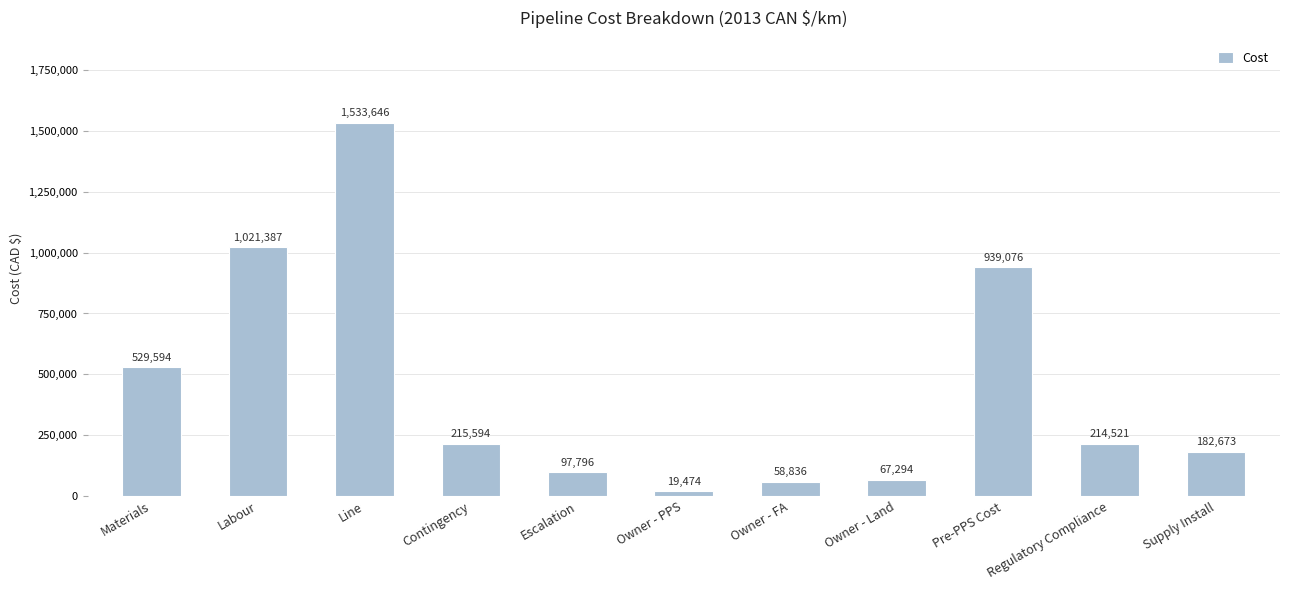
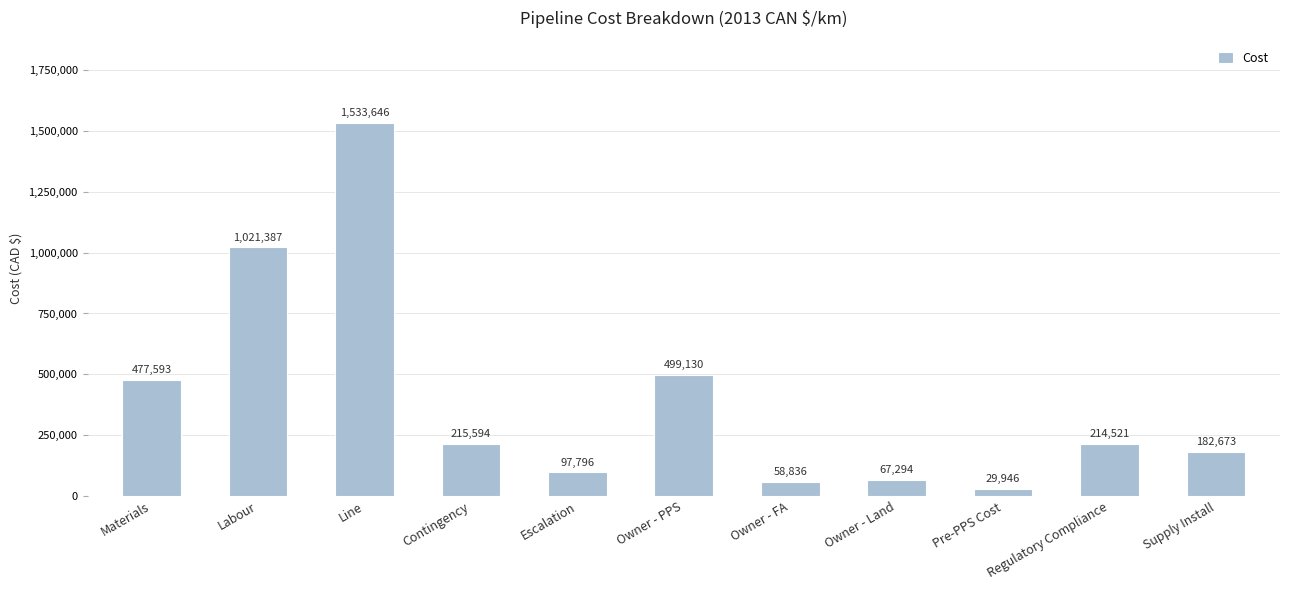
Materials: 529,594 -> 477,593
Owner - PPS: 19,474 -> 499,130
Pre-PPS Cost: 939,076 -> 29,946
